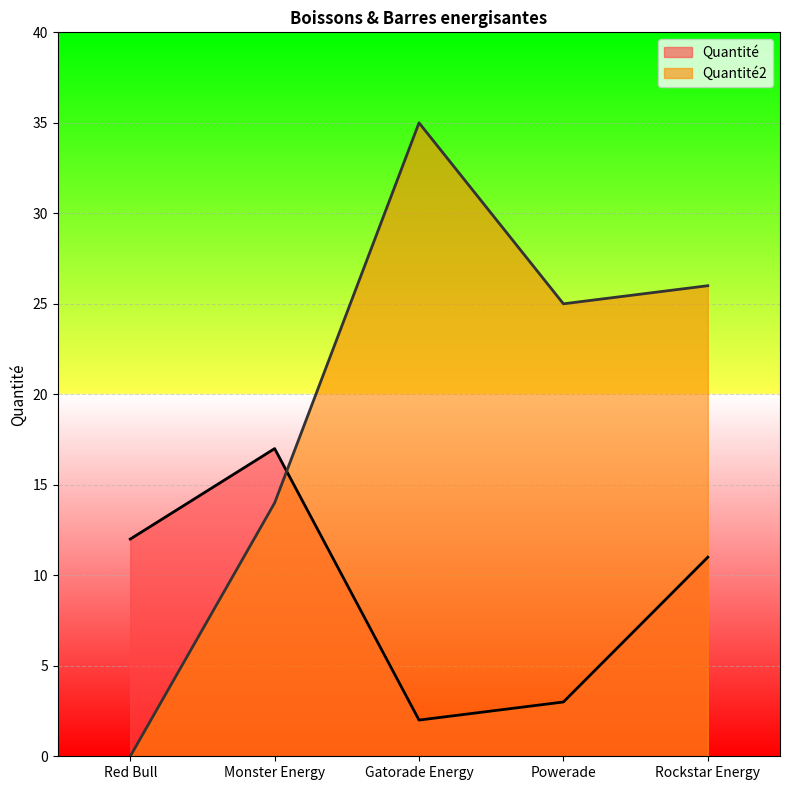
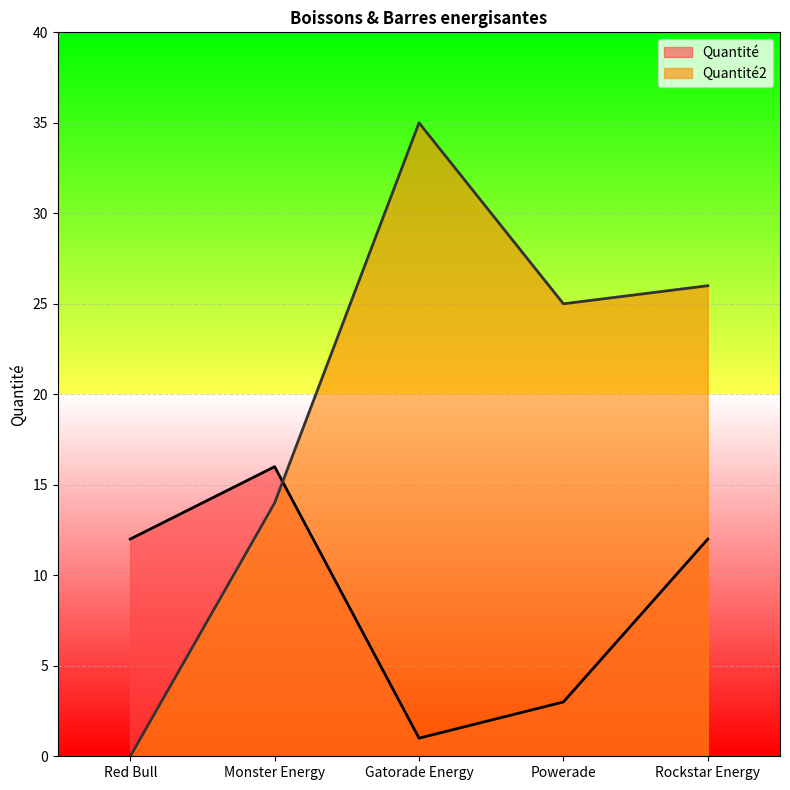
Quantité, Monster Energy: 17 -> 16
Quantité, Gatorade Energy: 2 -> 1
Quantité, Rockstar Energy: 11 -> 12
